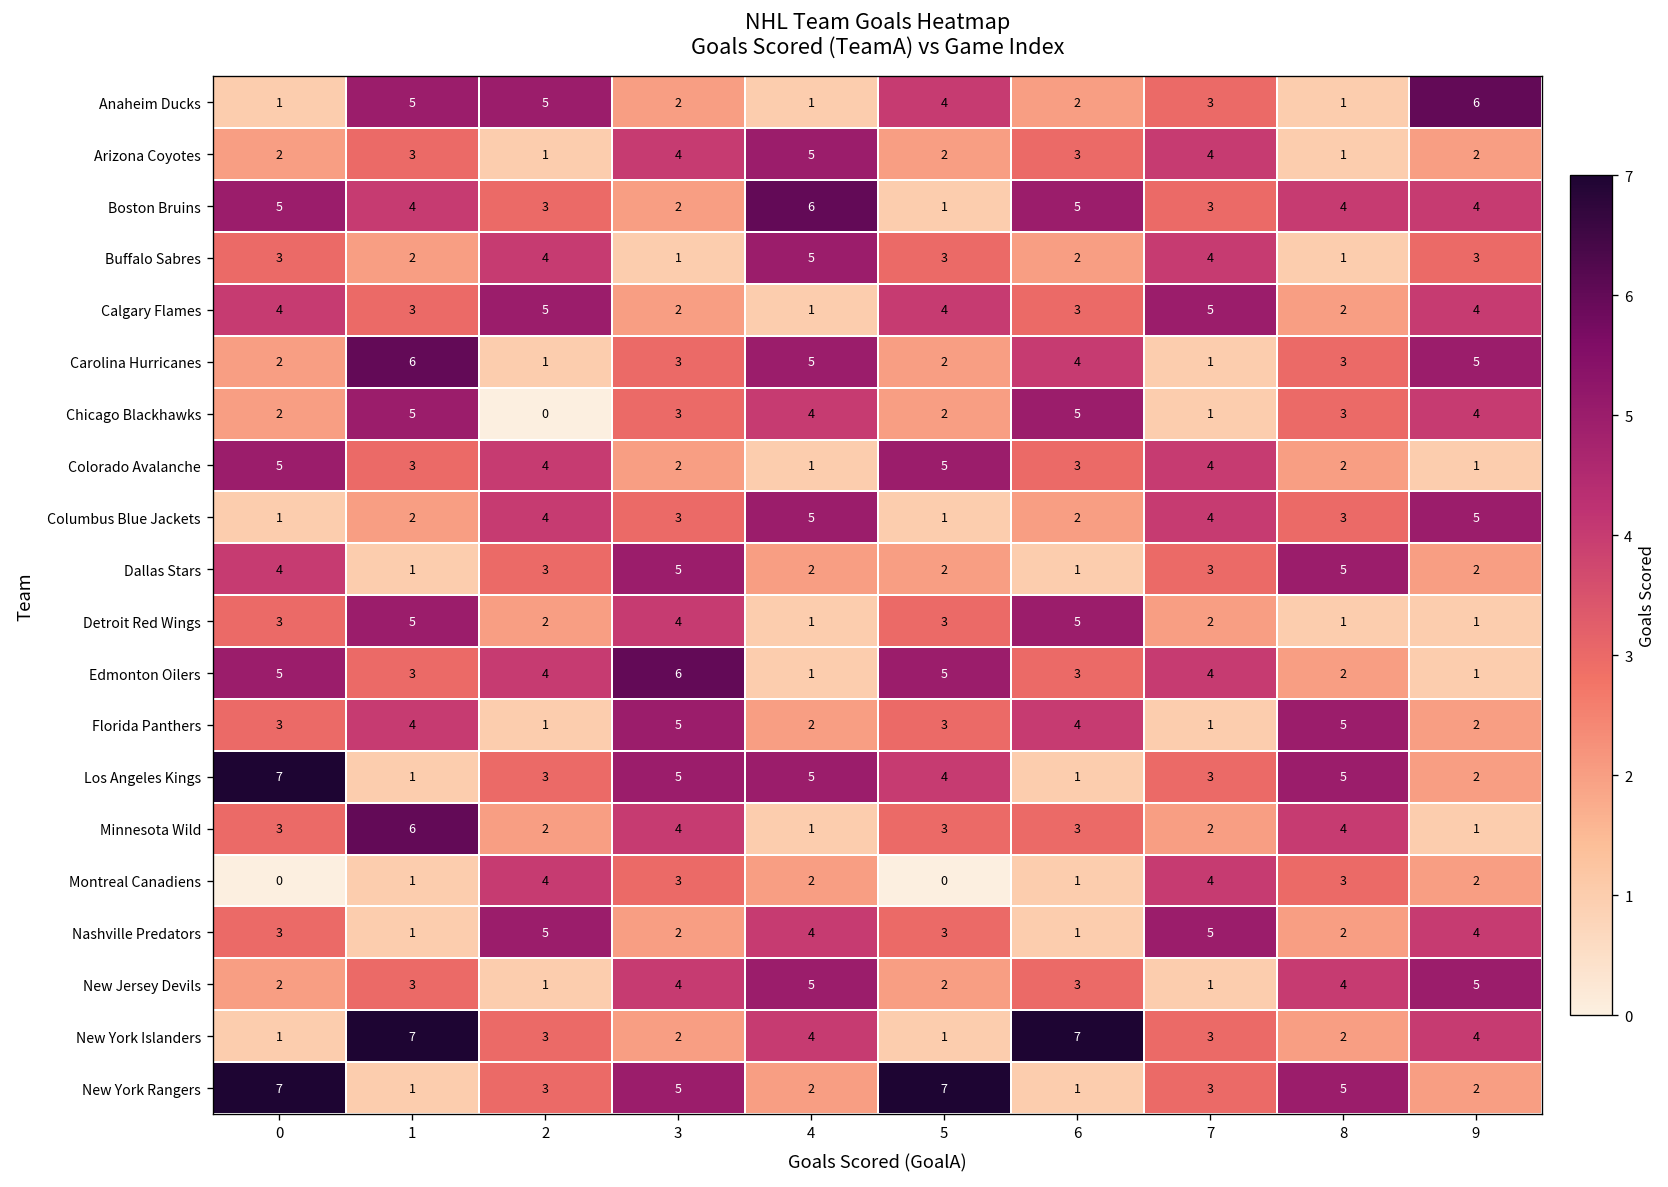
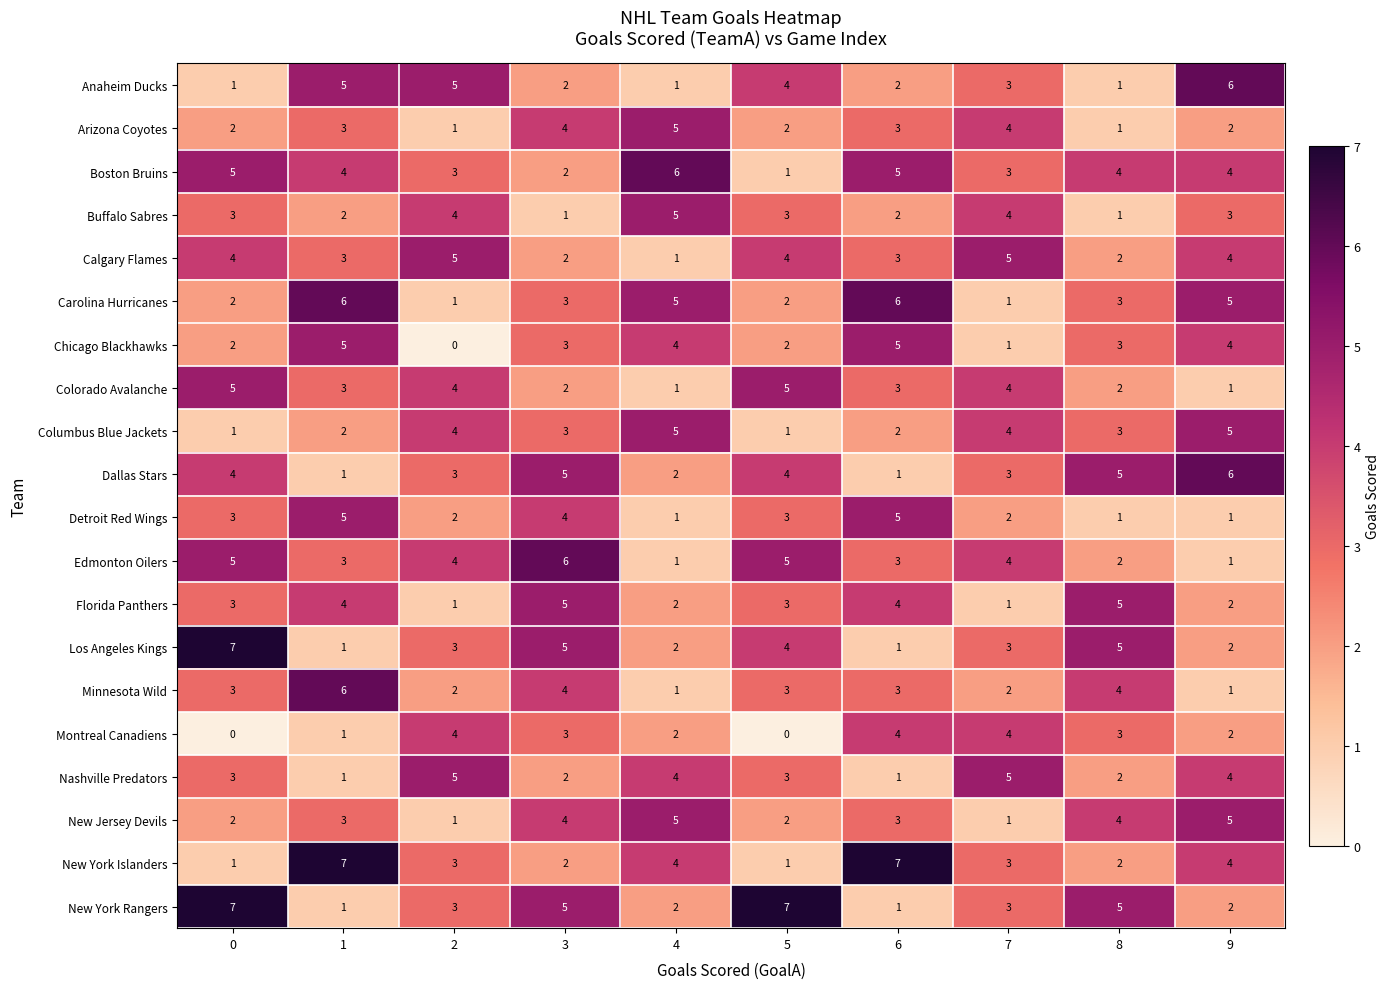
Carolina Hurricanes, 6: 4 -> 6
Dallas Stars, 5: 2 -> 4
Dallas Stars, 9: 2 -> 6
Los Angeles Kings, 4: 5 -> 2
Montreal Canadiens, 6: 1 -> 4
